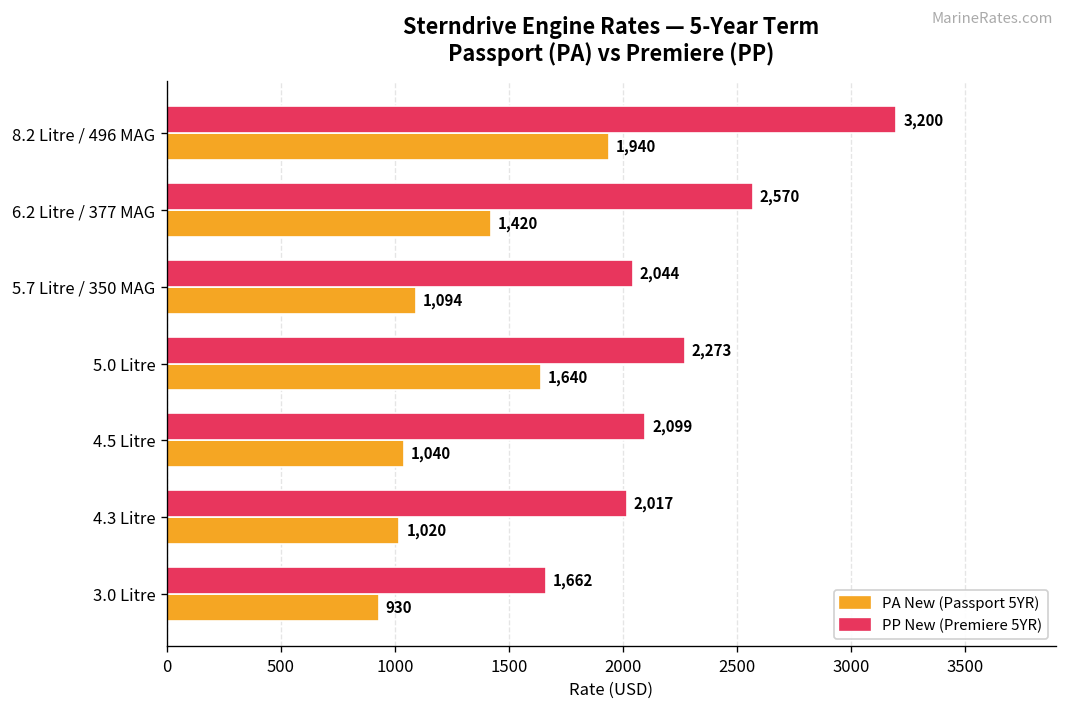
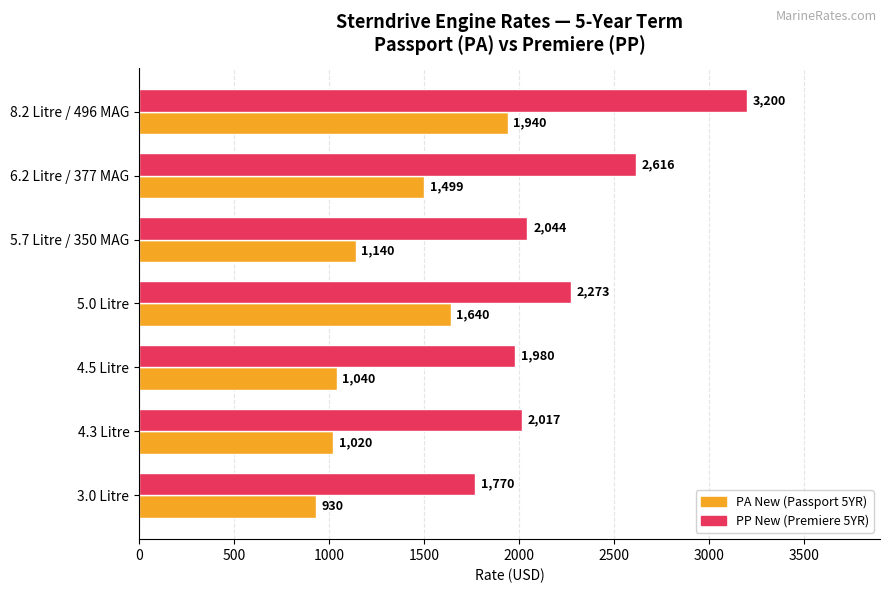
PP New (Premiere 5YR), 6.2 Litre / 377 MAG: 2,570 -> 2,616
PA New (Passport 5YR), 6.2 Litre / 377 MAG: 1,420 -> 1,499
PA New (Passport 5YR), 5.7 Litre / 350 MAG: 1,094 -> 1,140
PP New (Premiere 5YR), 4.5 Litre: 2,099 -> 1,980
PP New (Premiere 5YR), 3.0 Litre: 1,662 -> 1,770
